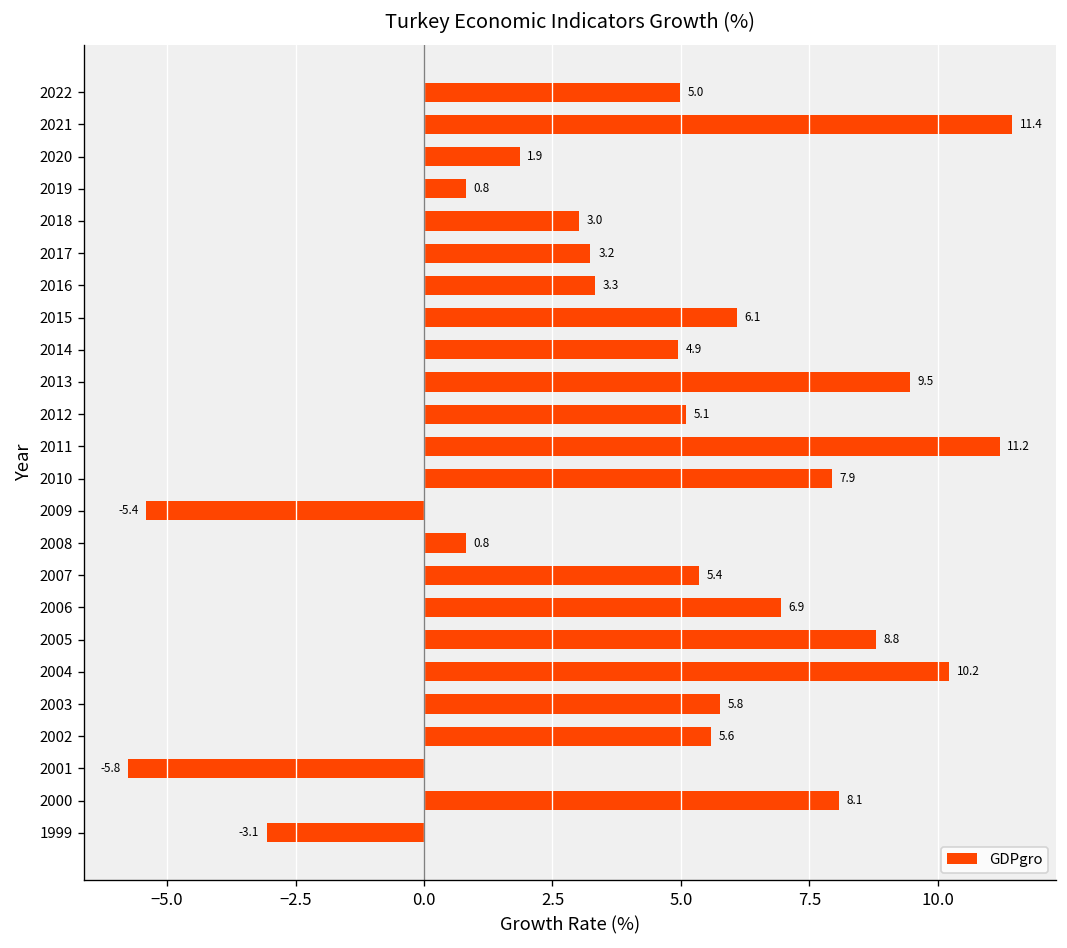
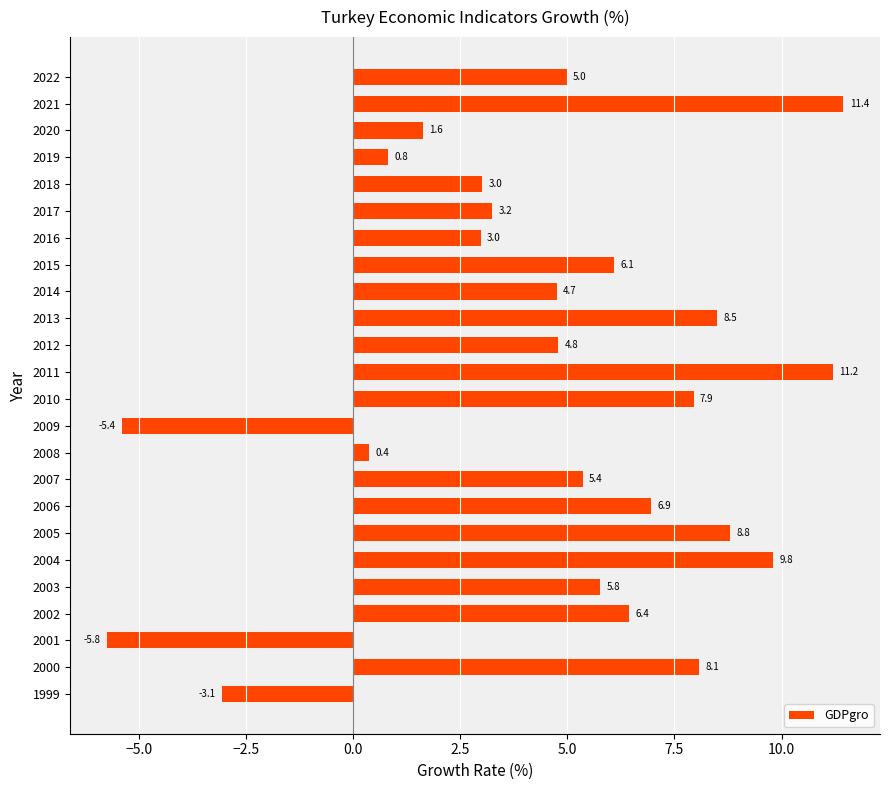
2020: 1.9 -> 1.6
2016: 3.3 -> 3.0
2014: 4.9 -> 4.7
2013: 9.5 -> 8.5
2012: 5.1 -> 4.8
2008: 0.8 -> 0.4
2004: 10.2 -> 9.8
2002: 5.6 -> 6.4
